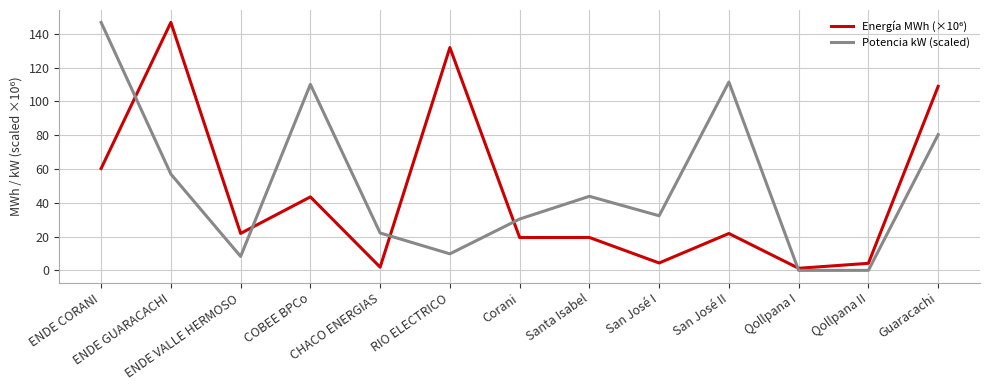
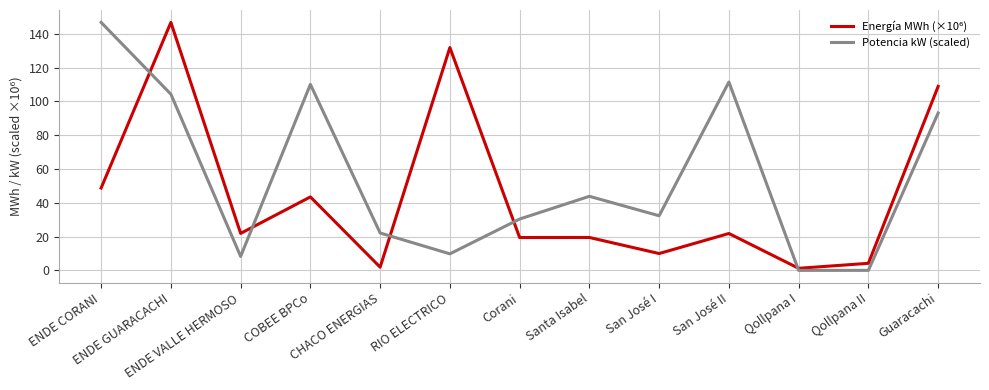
Energía MWh (×10⁶), ENDE CORANI: 60 -> 49
Potencia kW (scaled), ENDE GUARACACHI: 57 -> 104
Energía MWh (×10⁶), San José I: 4 -> 10
Potencia kW (scaled), Guaracachi: 80 -> 93
